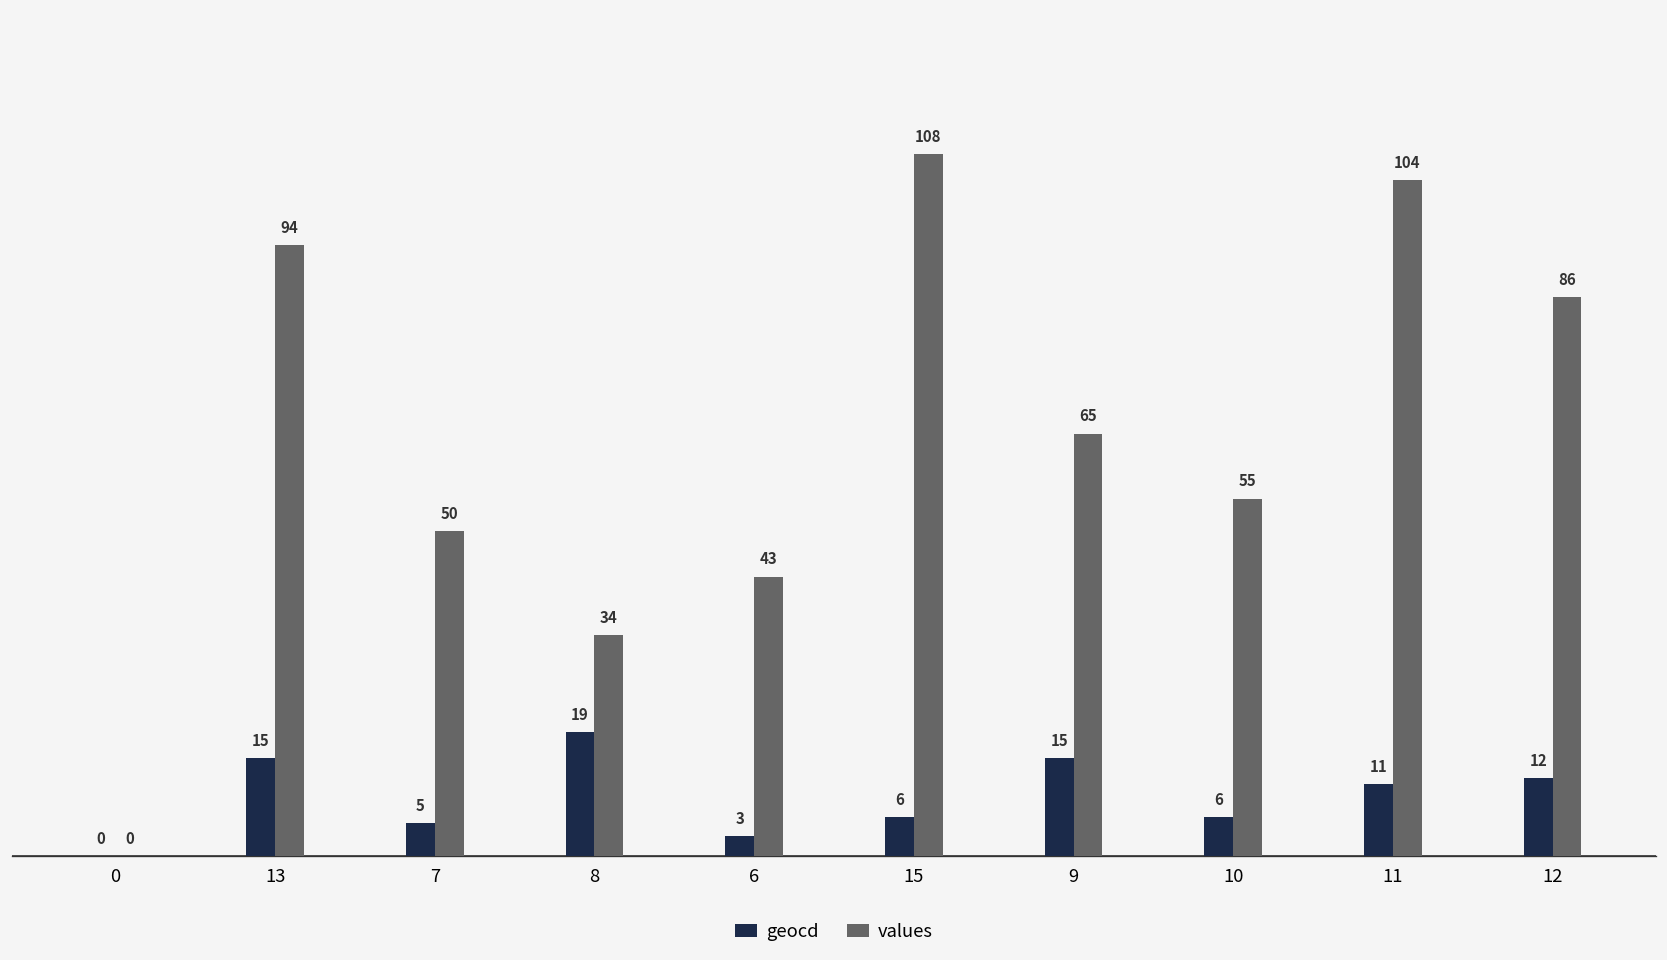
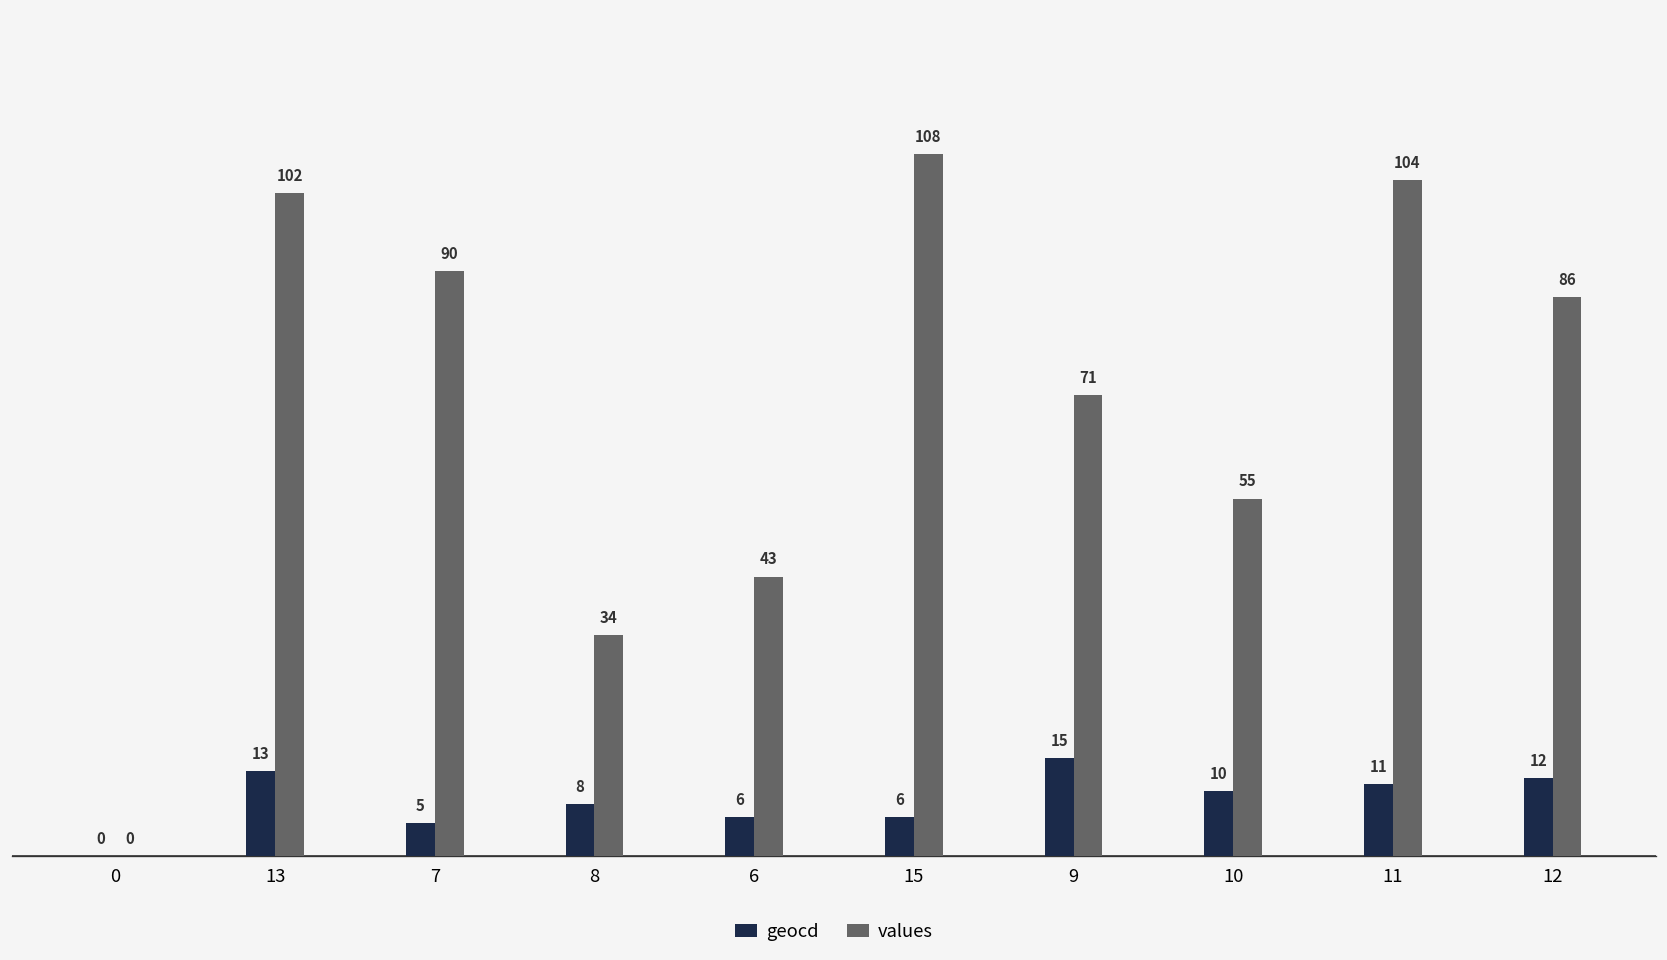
geocd, 13: 15 -> 13
values, 13: 94 -> 102
values, 7: 50 -> 90
geocd, 8: 19 -> 8
geocd, 6: 3 -> 6
values, 9: 65 -> 71
geocd, 10: 6 -> 10
